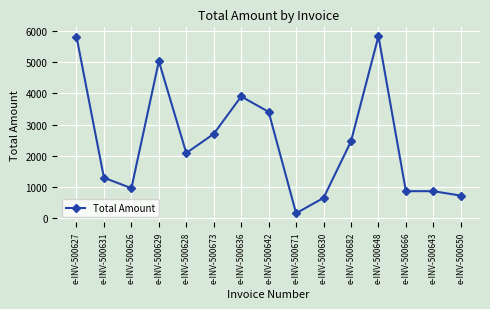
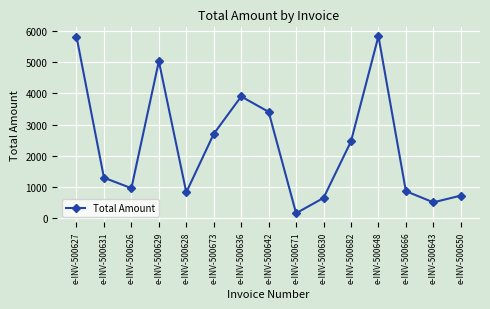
e-INV-500628: 2100 -> 800
e-INV-500643: 900 -> 500
